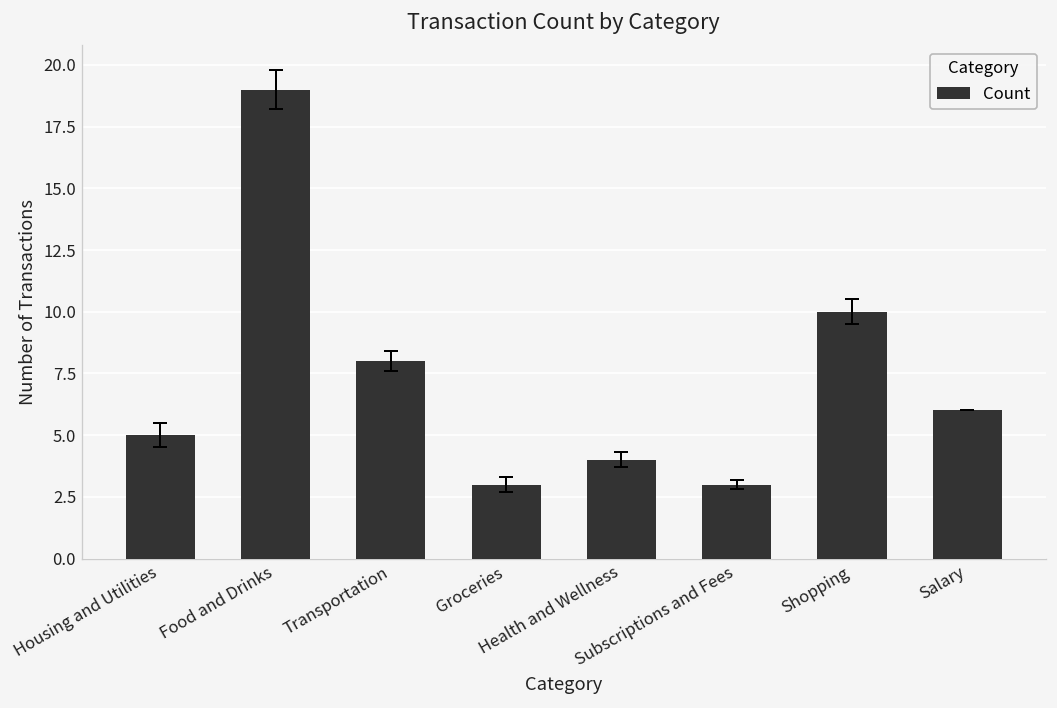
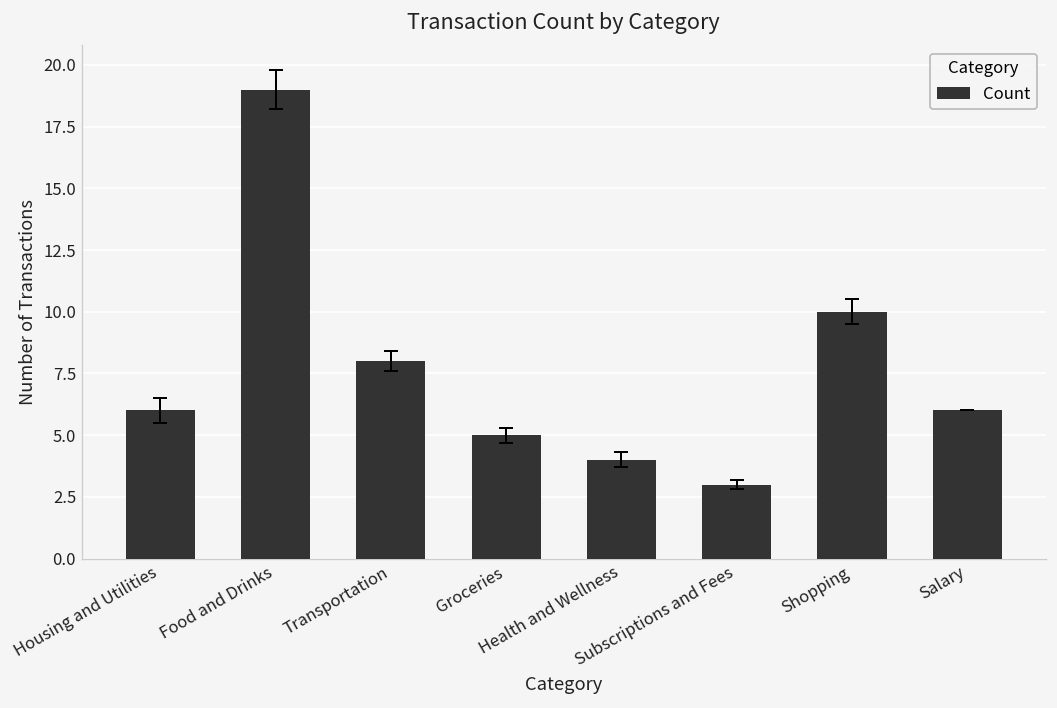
Count, Housing and Utilities: 5 -> 6
Count, Groceries: 3 -> 5
